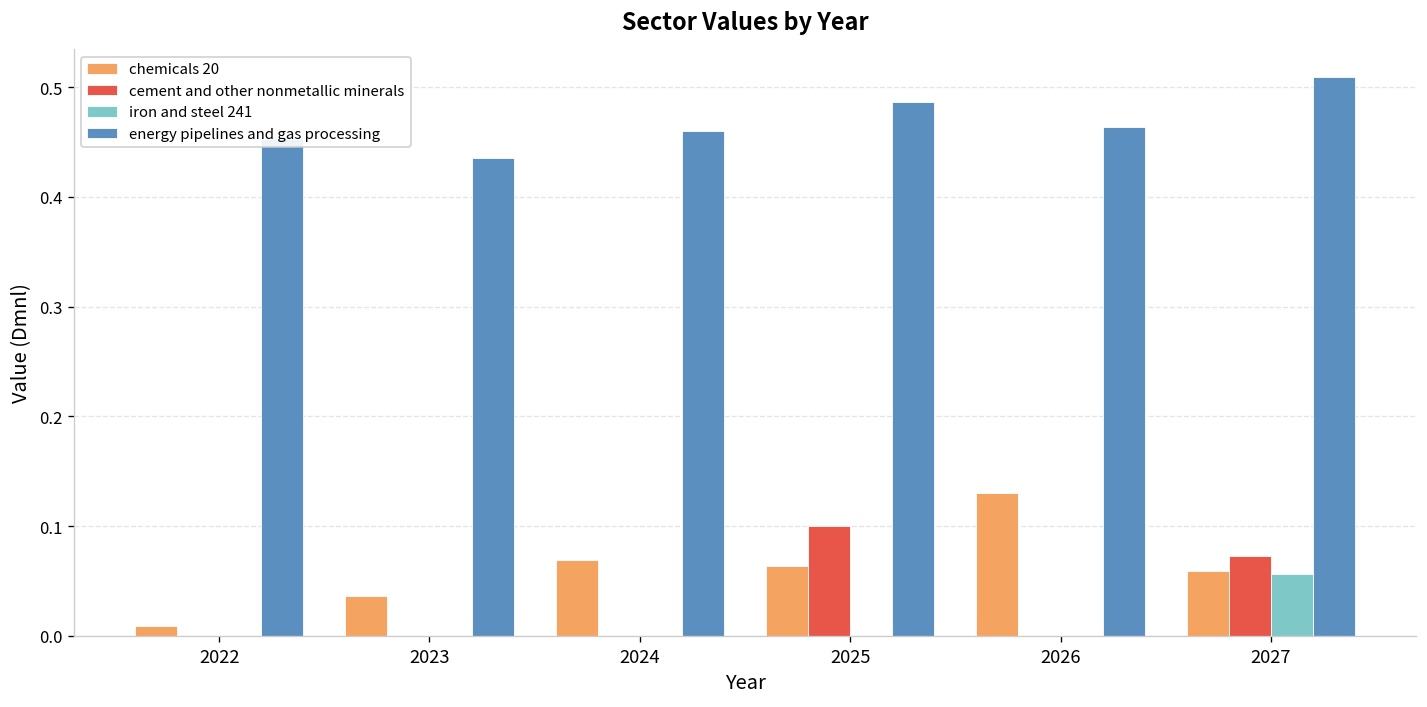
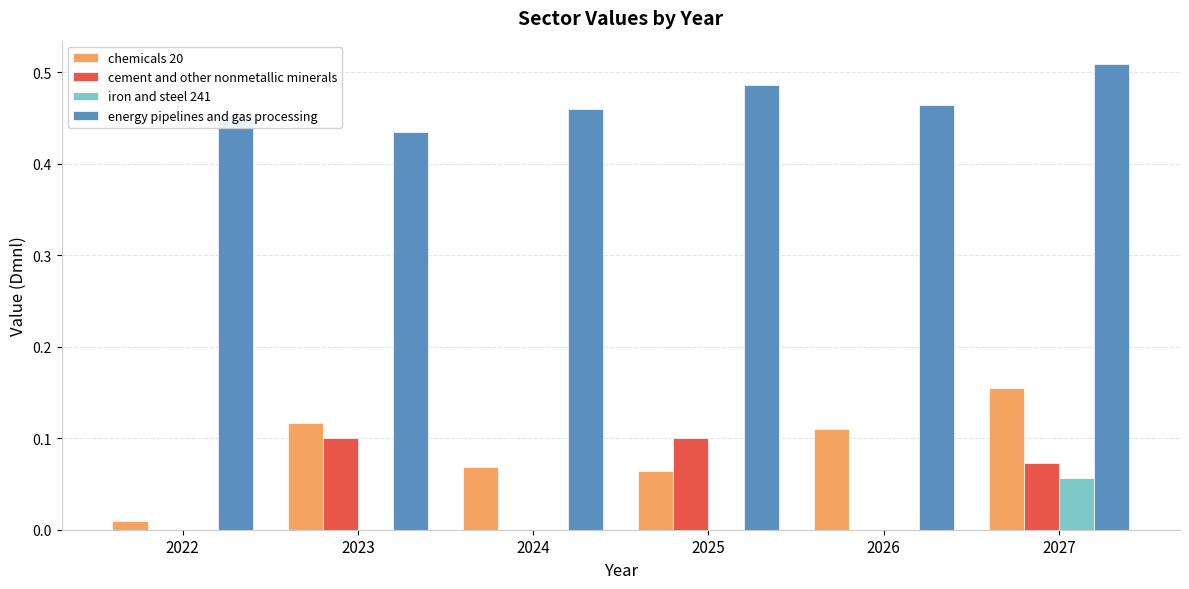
chemicals 20, 2023: 0.04 -> 0.12
cement and other nonmetallic minerals, 2023: 0.0 -> 0.1
chemicals 20, 2026: 0.13 -> 0.11
chemicals 20, 2027: 0.06 -> 0.15
